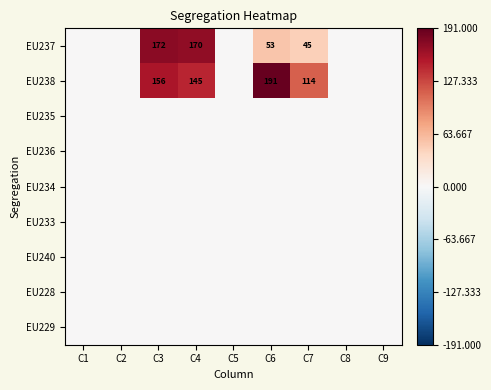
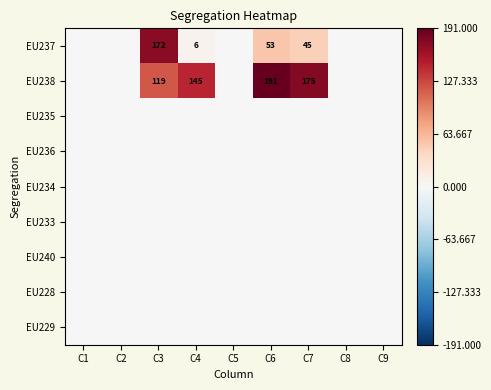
EU237, C4: 170 -> 6
EU238, C3: 156 -> 119
EU238, C7: 114 -> 175
